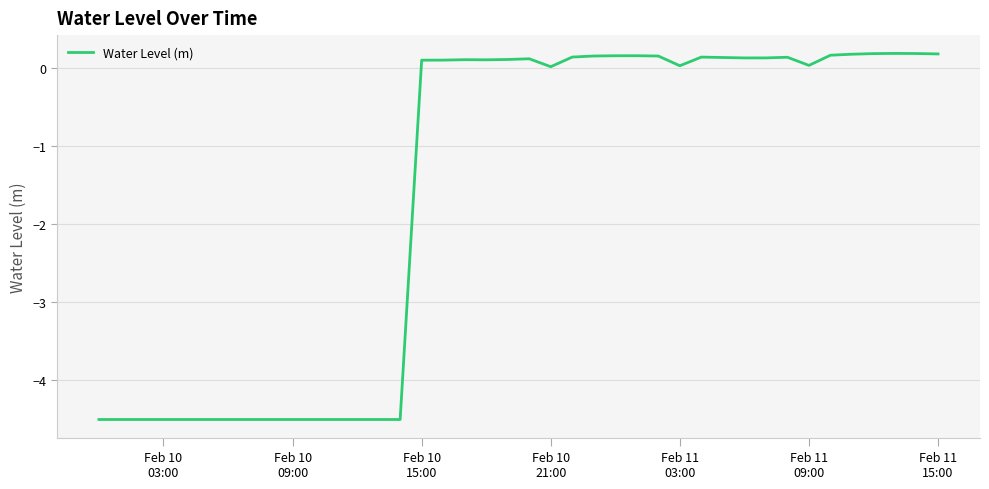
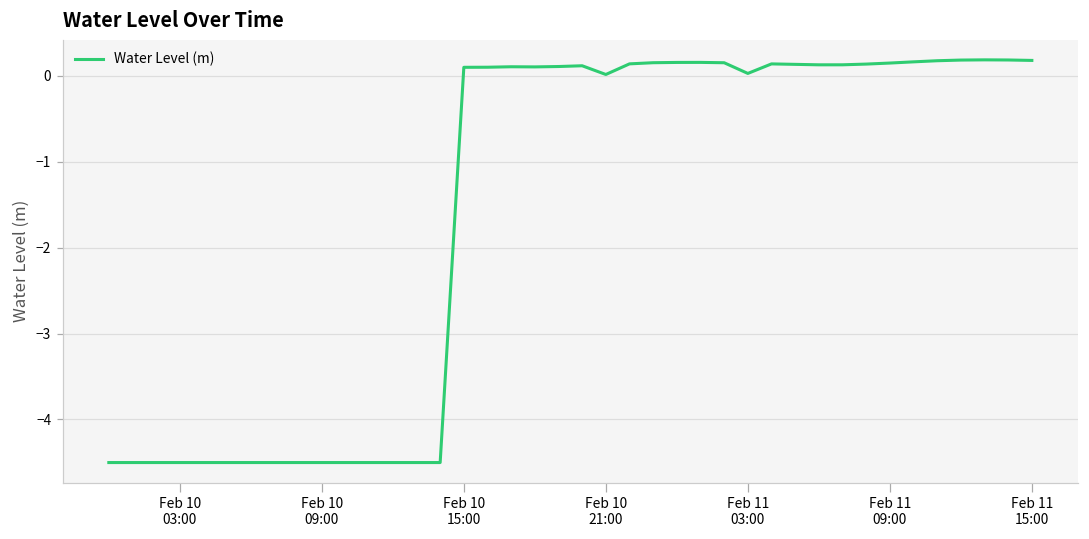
Feb 11 09:00: 0.0 -> 0.1
